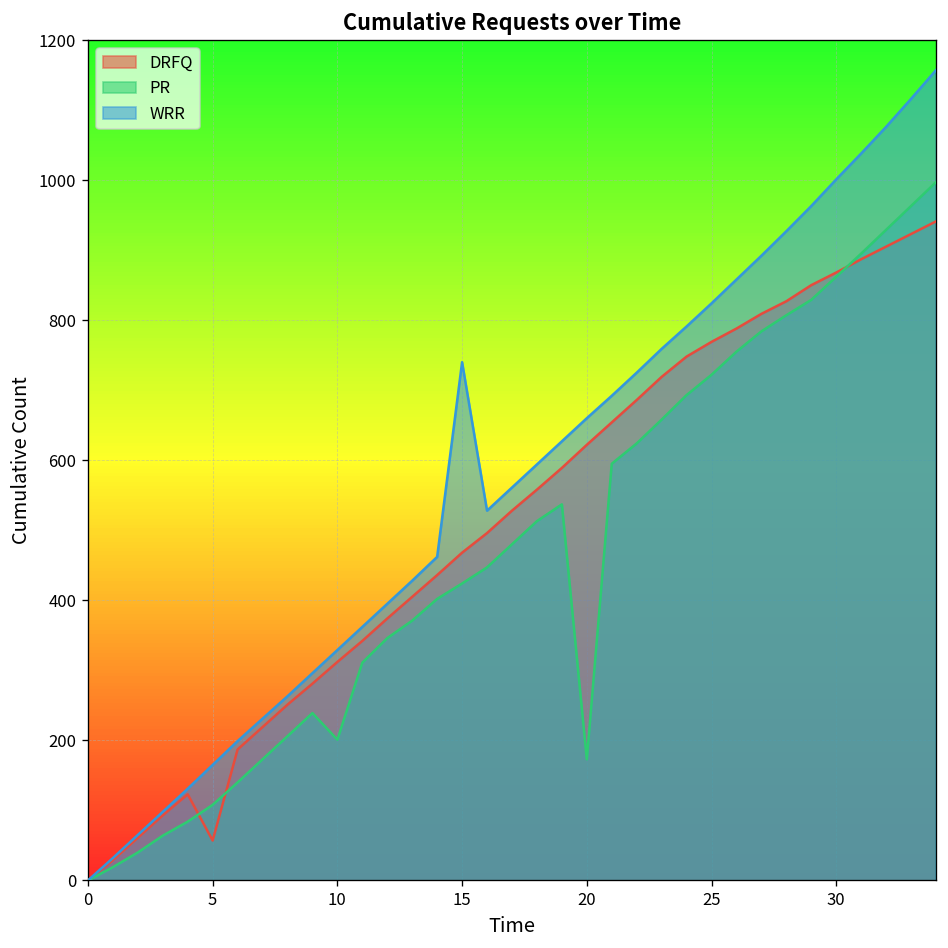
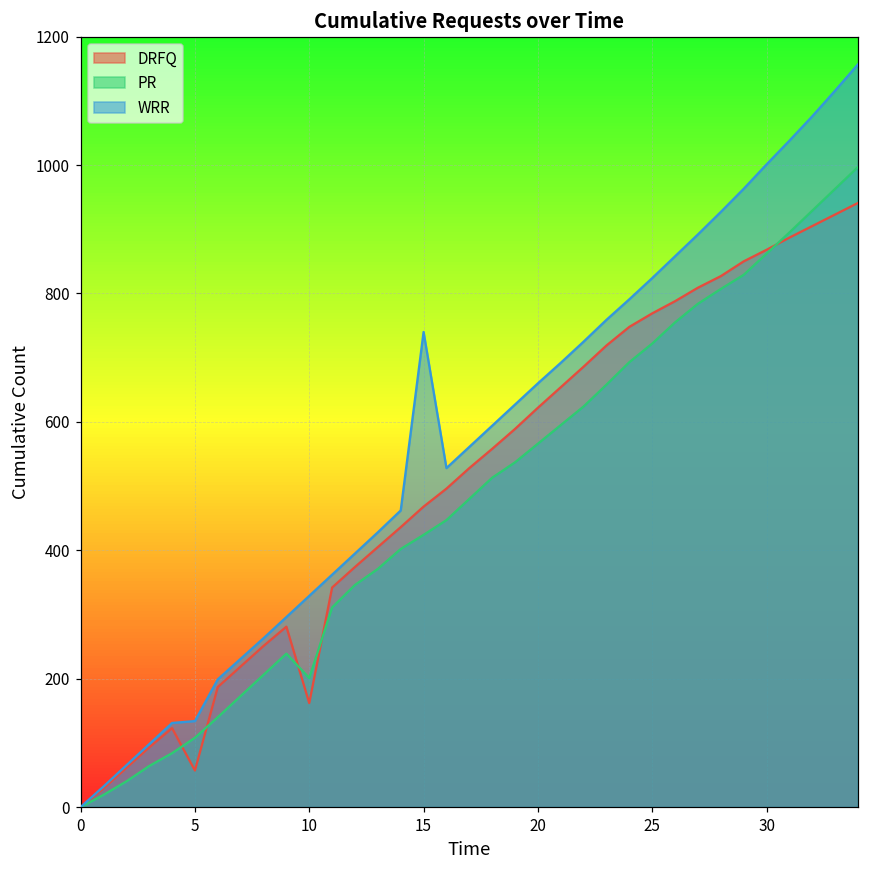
WRR, 5: 170 -> 130
DRFQ, 10: 310 -> 160
PR, 20: 170 -> 570
